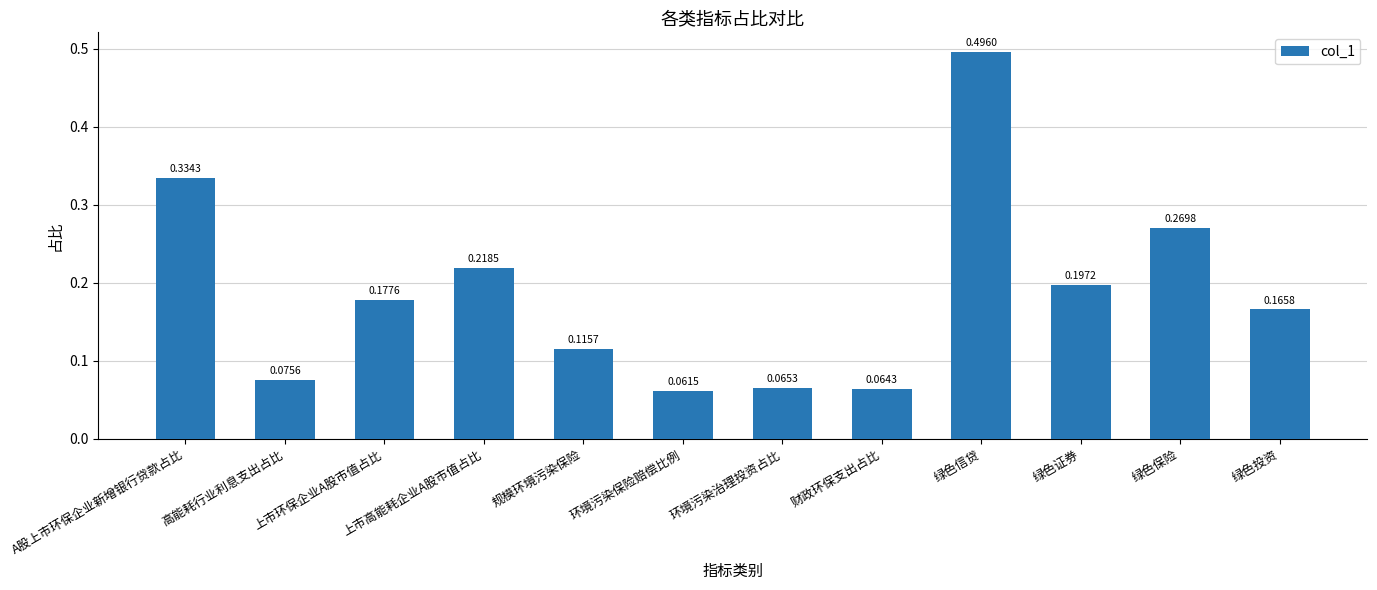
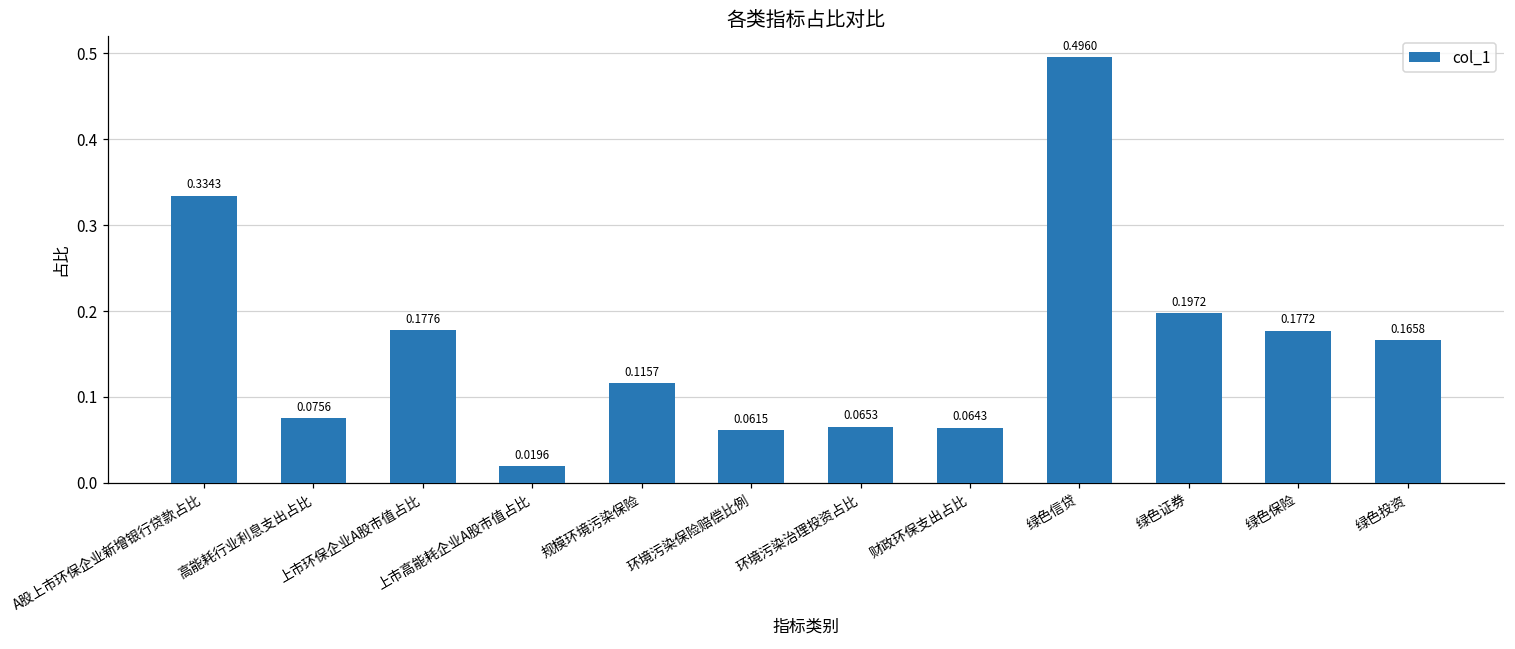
上市高能耗企业A股市值占比: 0.2185 -> 0.0196
绿色保险: 0.2698 -> 0.1772
